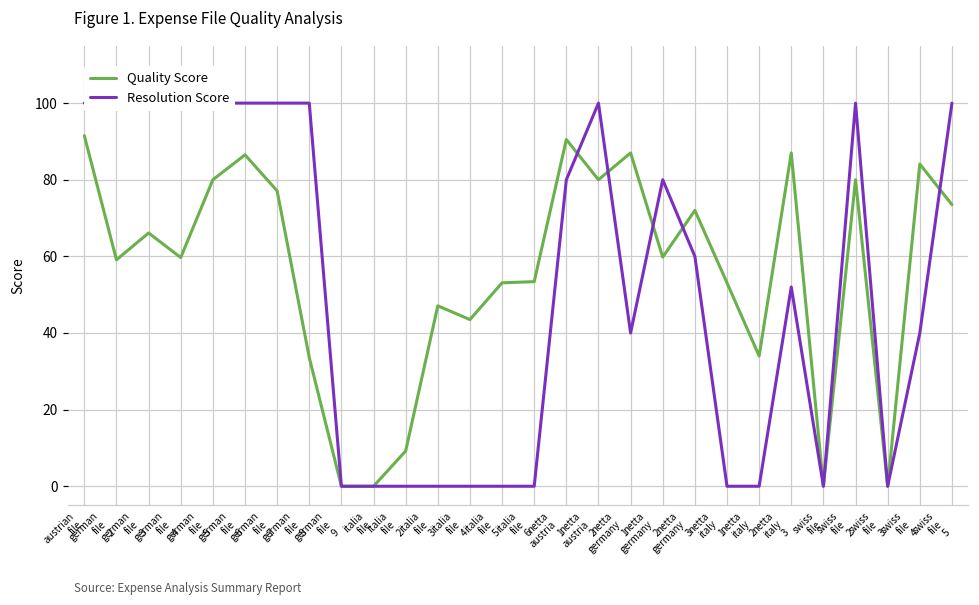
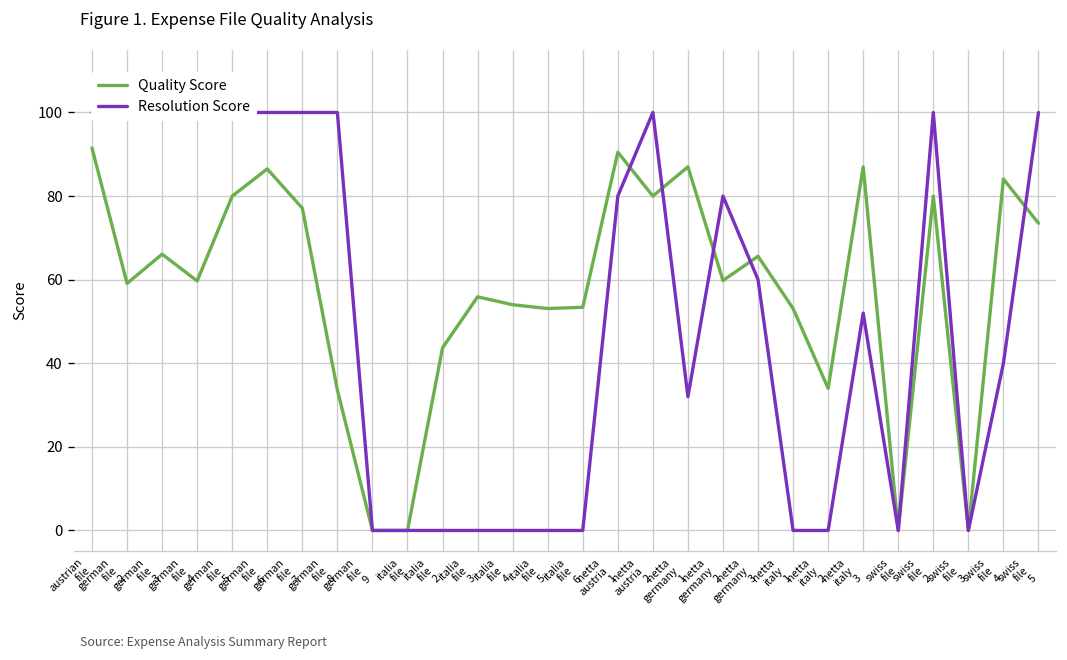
Quality Score, italia file 2: 9 -> 44
Quality Score, italia file 3: 47 -> 56
Quality Score, italia file 4: 44 -> 54
Resolution Score, netta germany 1: 40 -> 32
Quality Score, netta germany 3: 72 -> 66
